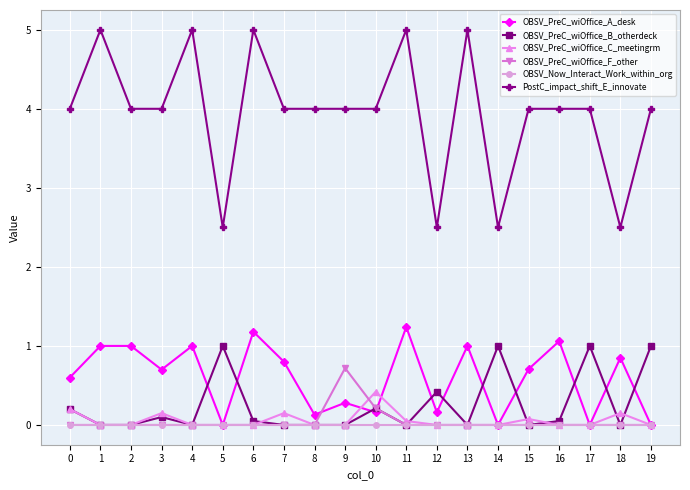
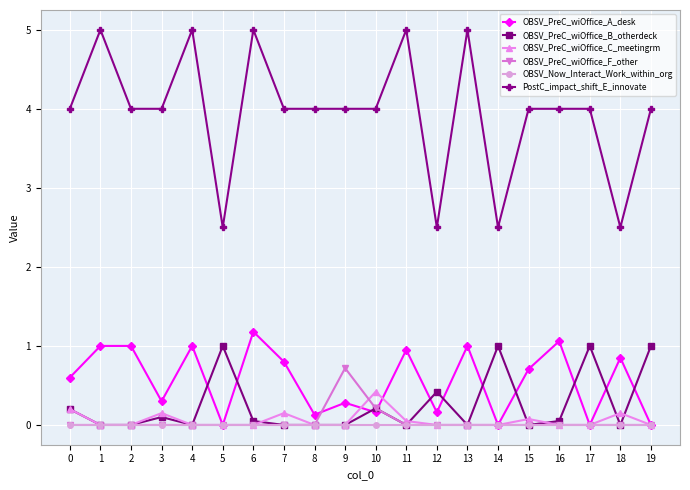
OBSV_PreC_wiOffice_A_desk, 3: 0.7 -> 0.3
OBSV_PreC_wiOffice_A_desk, 11: 1.2 -> 1.0
